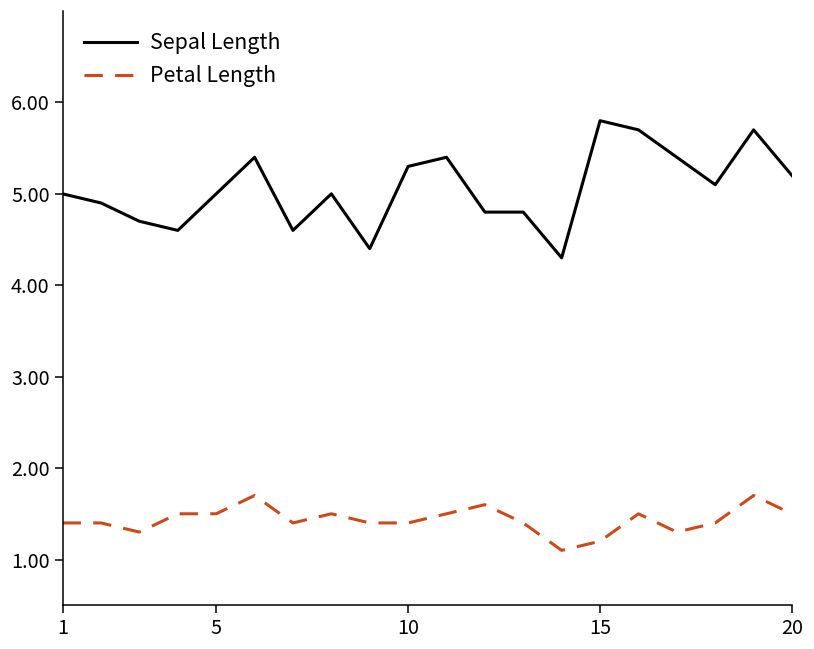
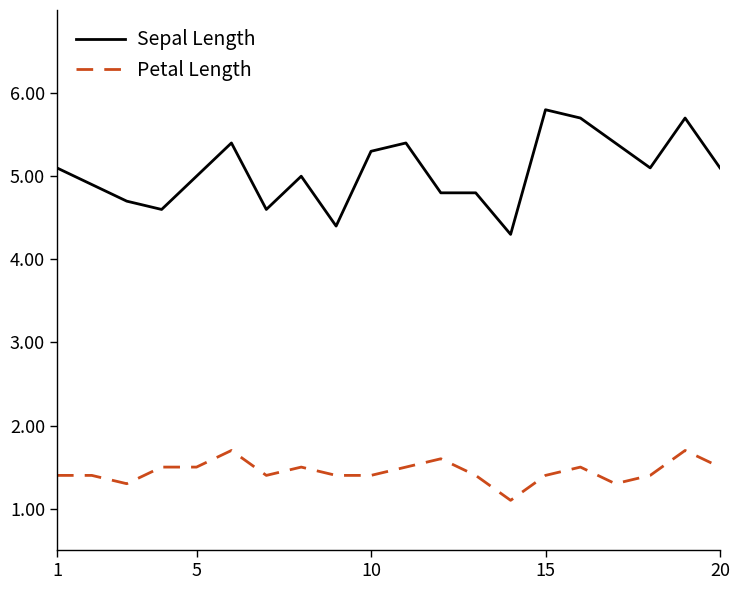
Sepal Length, 1: 5.0 -> 5.1
Petal Length, 15: 1.2 -> 1.4
Sepal Length, 20: 5.2 -> 5.1
